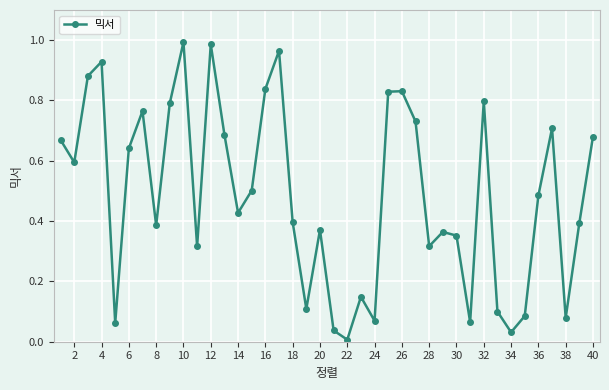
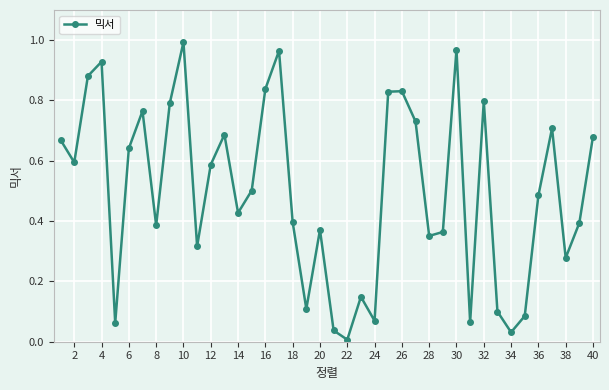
12: 0.99 -> 0.59
28: 0.32 -> 0.35
30: 0.35 -> 0.97
38: 0.08 -> 0.28
